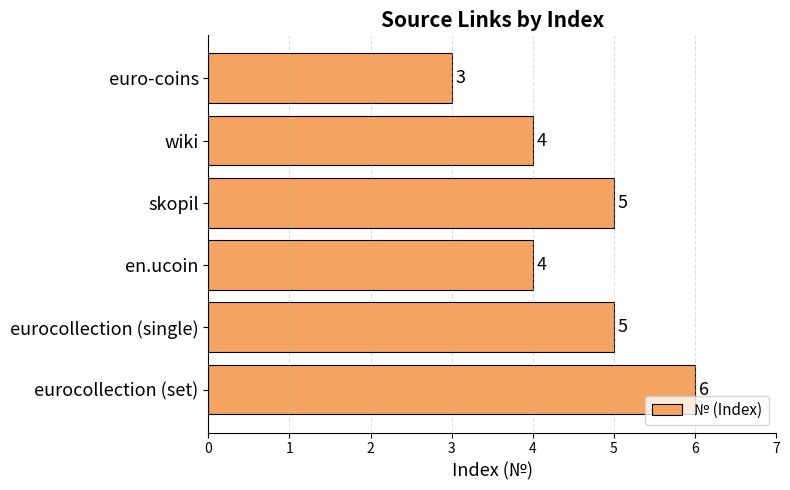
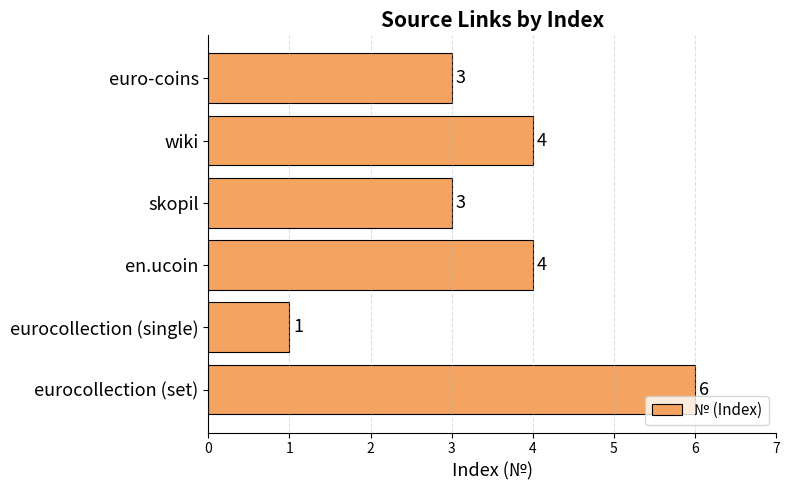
skopil: 5 -> 3
eurocollection (single): 5 -> 1
